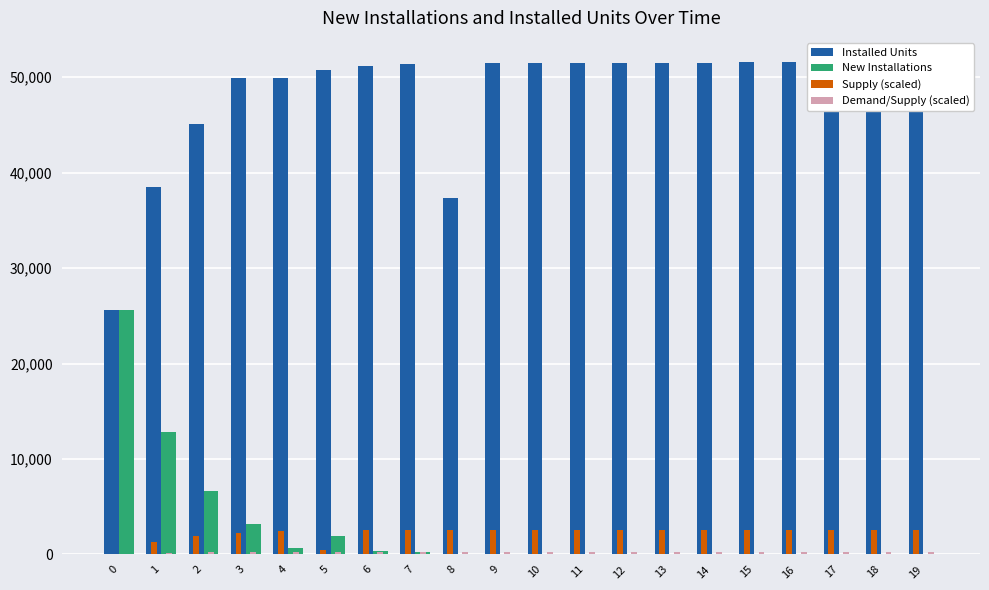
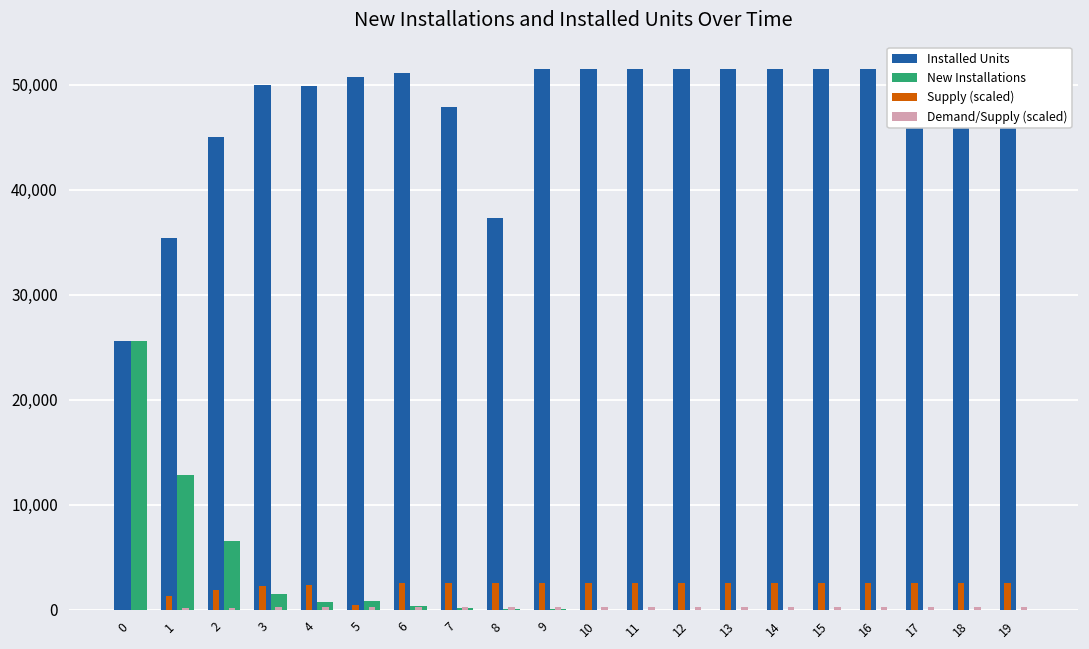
Installed Units, 1: 38,000 -> 35,000
New Installations, 3: 3,000 -> 2,000
New Installations, 5: 2,000 -> 1,000
Installed Units, 7: 51,000 -> 48,000
